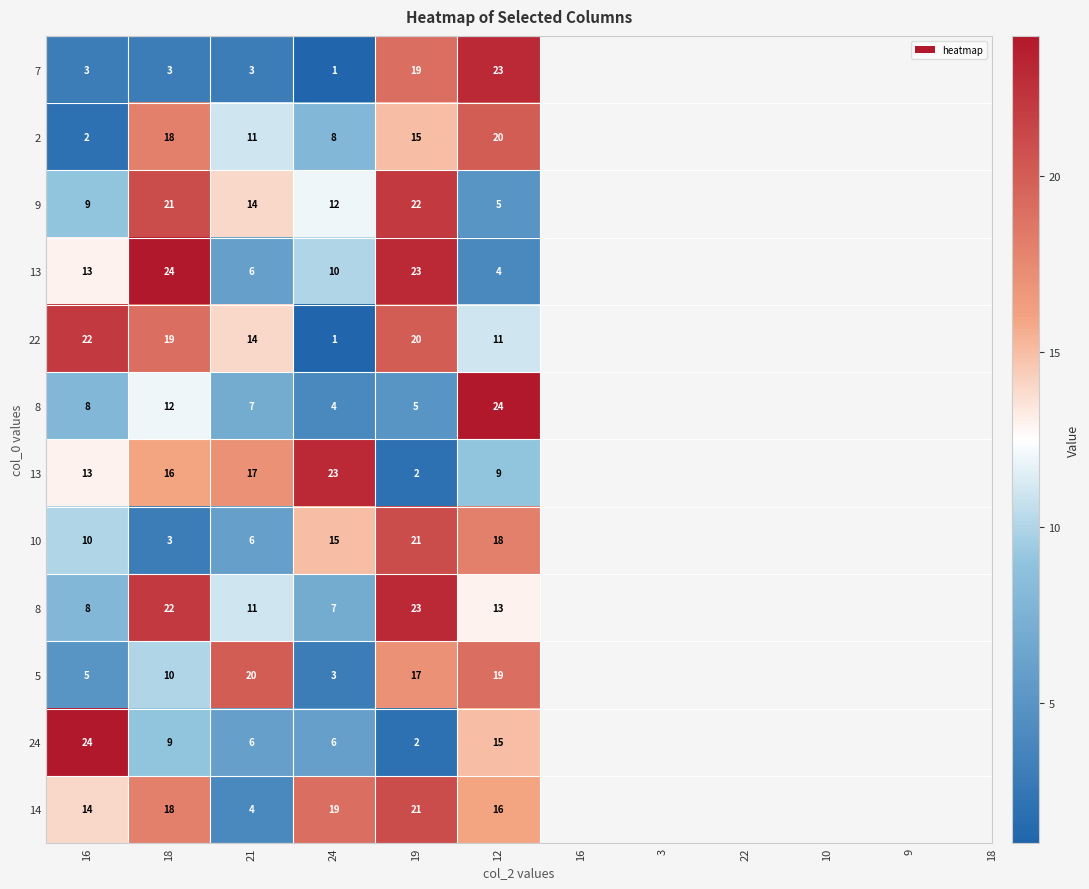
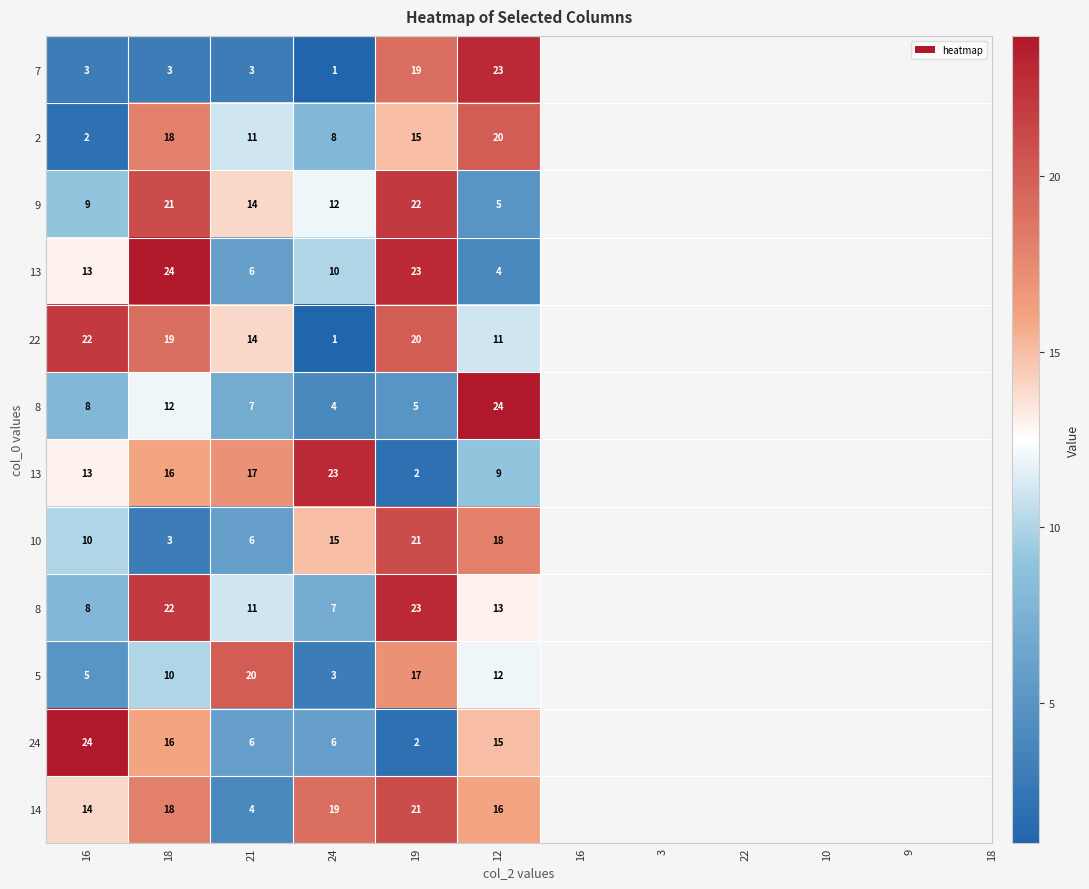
5, 12: 19 -> 12
24, 18: 9 -> 16
